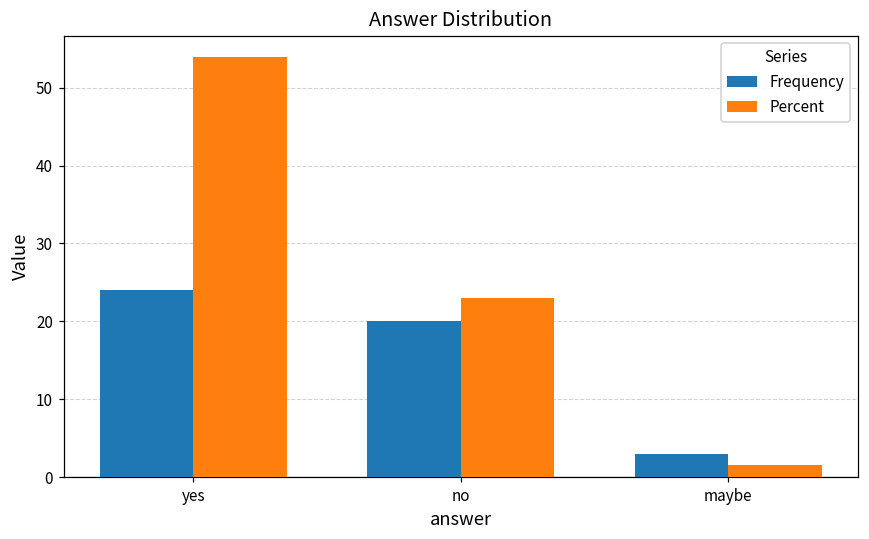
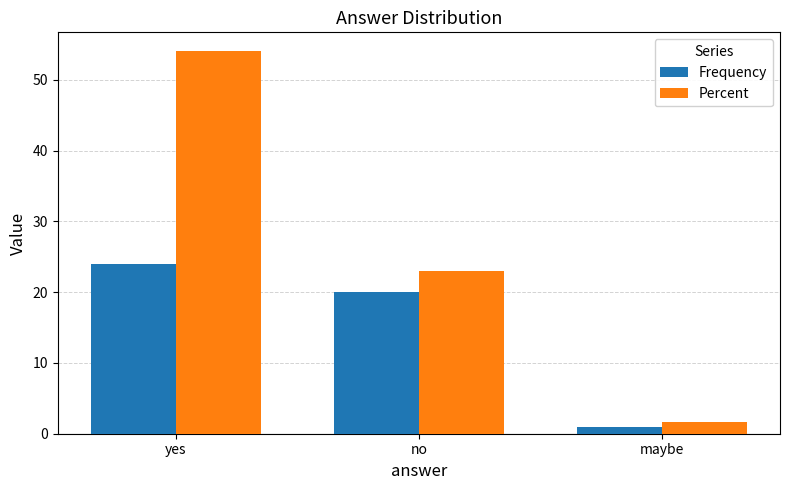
Frequency, maybe: 3 -> 1
